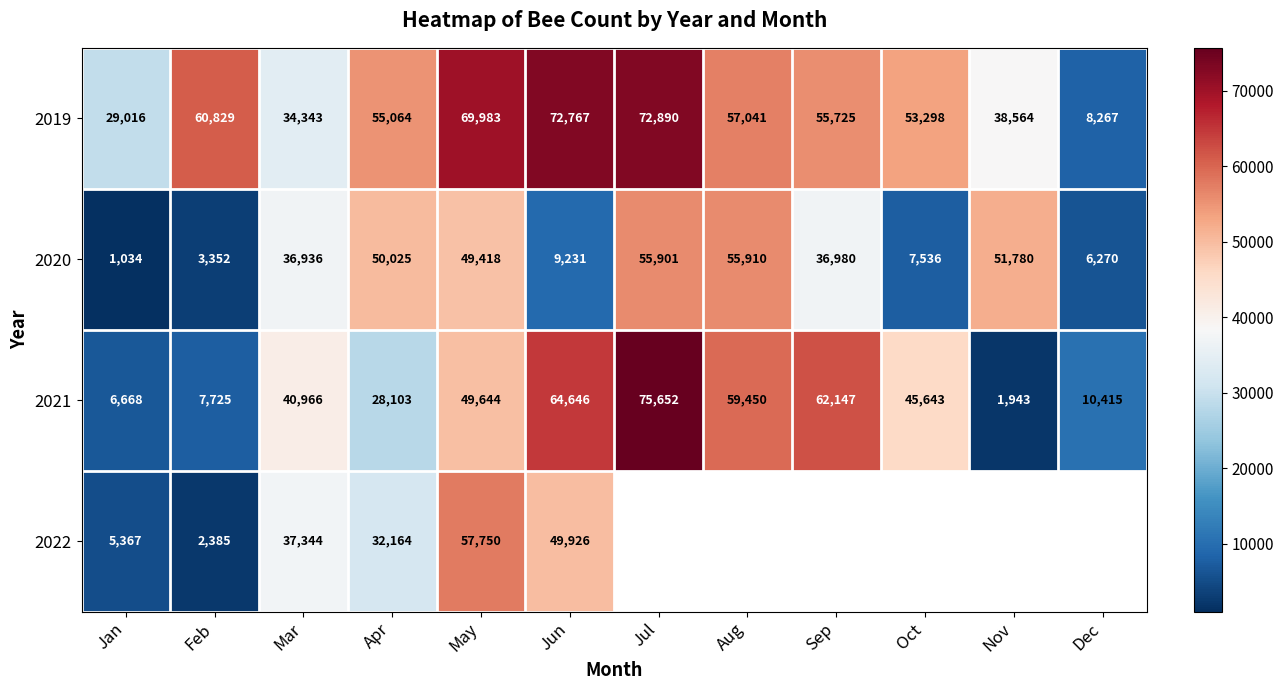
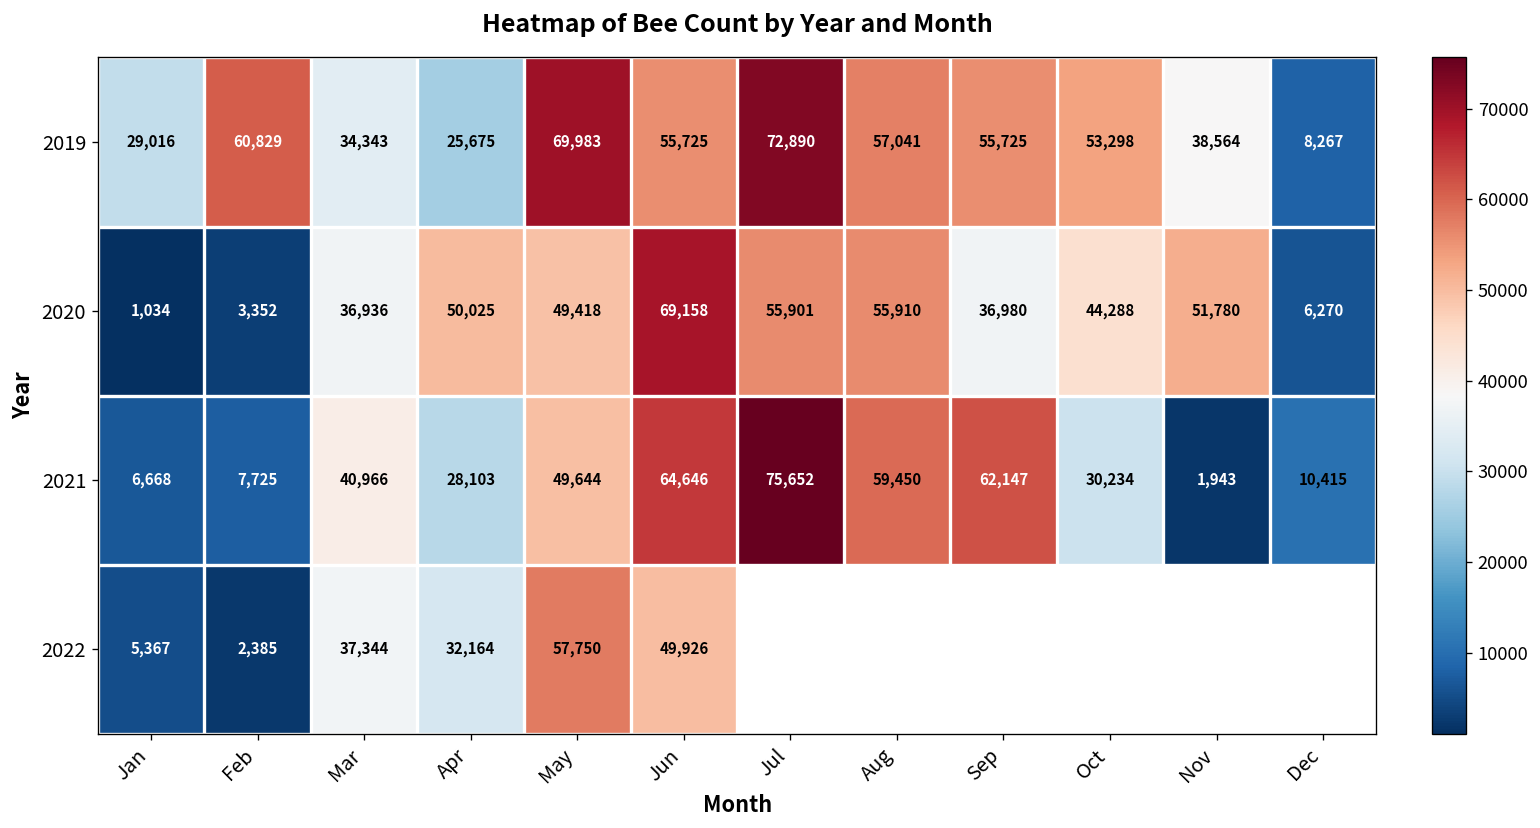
2019, Apr: 55,064 -> 25,675
2019, Jun: 72,767 -> 55,725
2020, Jun: 9,231 -> 69,158
2020, Oct: 7,536 -> 44,288
2021, Oct: 45,643 -> 30,234
